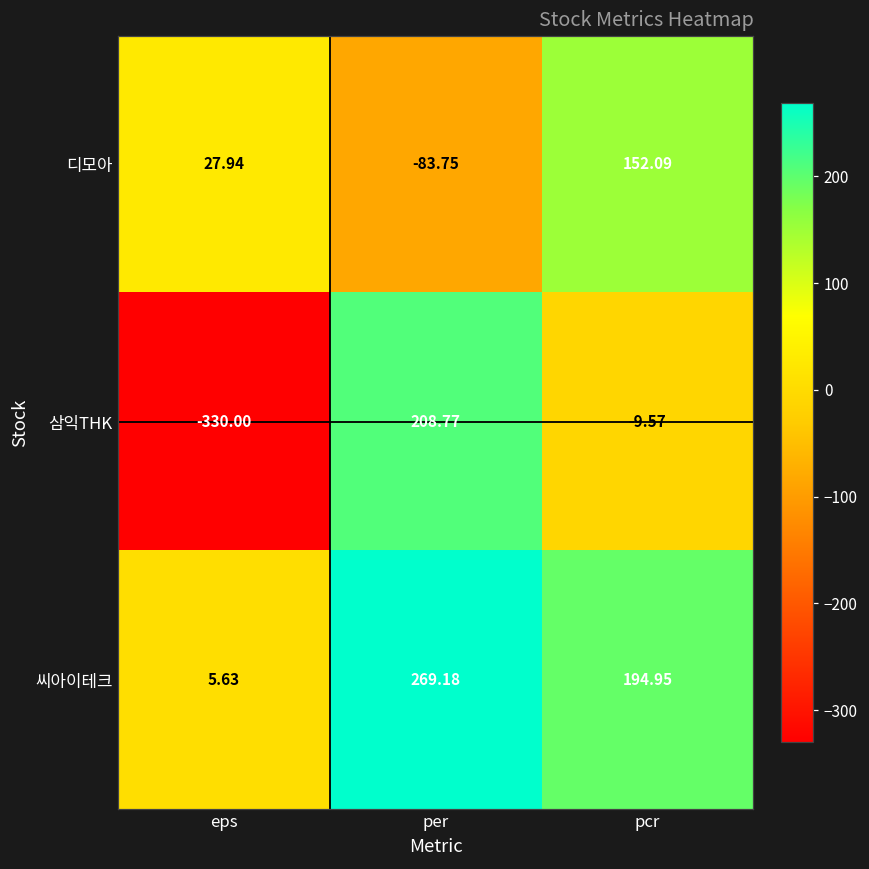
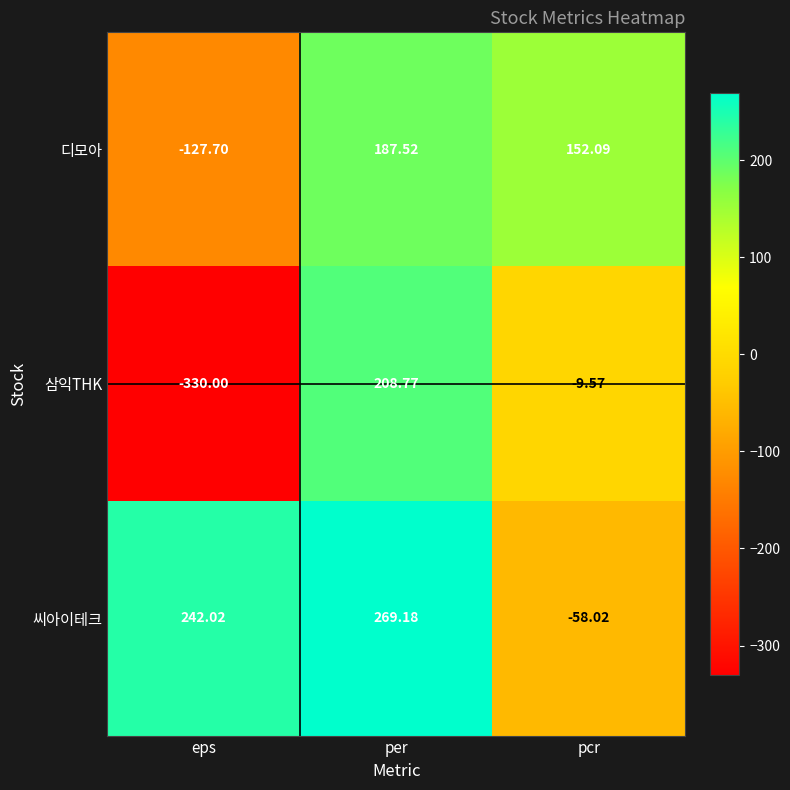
디모아, eps: 27.94 -> -127.70
디모아, per: -83.75 -> 187.52
씨아이테크, eps: 5.63 -> 242.02
씨아이테크, pcr: 194.95 -> -58.02
